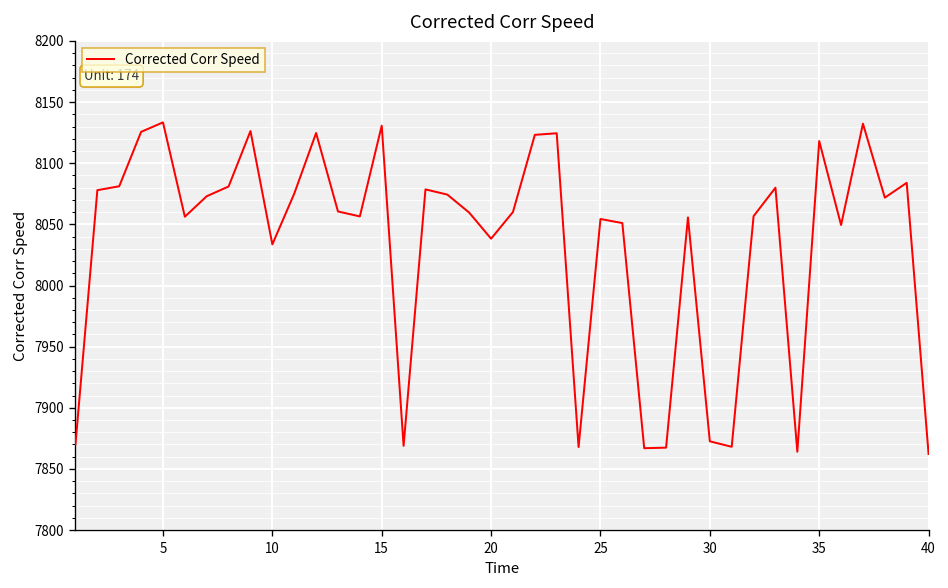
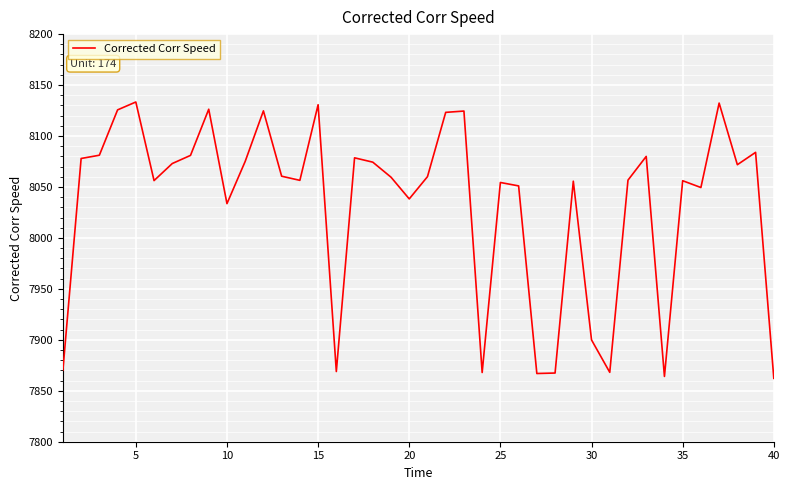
30: 7873 -> 7900
35: 8118 -> 8056
